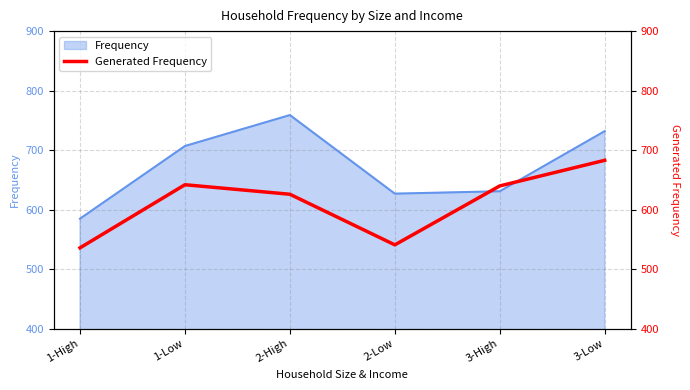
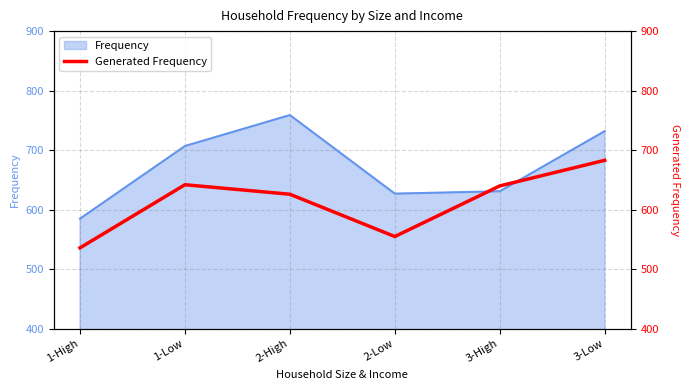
Generated Frequency, 2-Low: 540 -> 560
